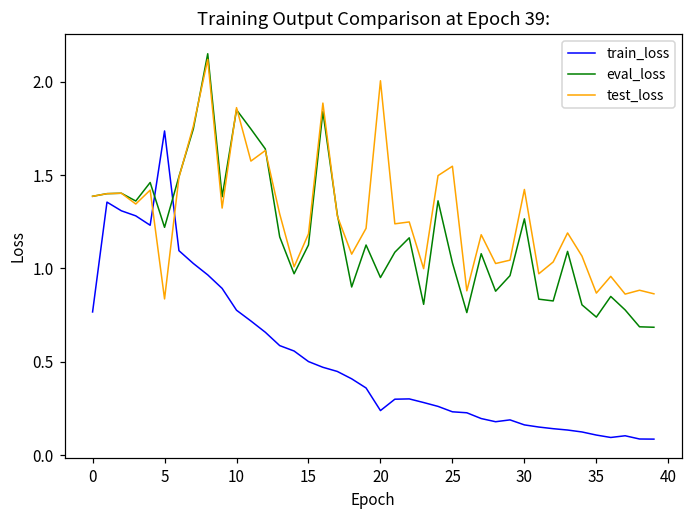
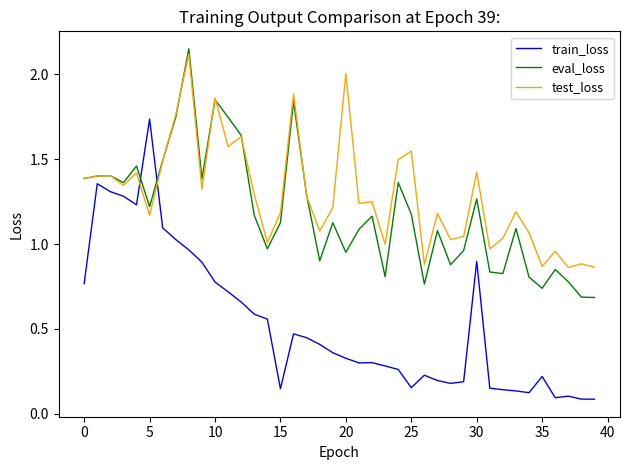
test_loss, 5: 0.84 -> 1.17
train_loss, 15: 0.50 -> 0.15
train_loss, 20: 0.24 -> 0.33
train_loss, 25: 0.23 -> 0.15
eval_loss, 25: 1.03 -> 1.18
train_loss, 30: 0.16 -> 0.90
train_loss, 35: 0.11 -> 0.22
